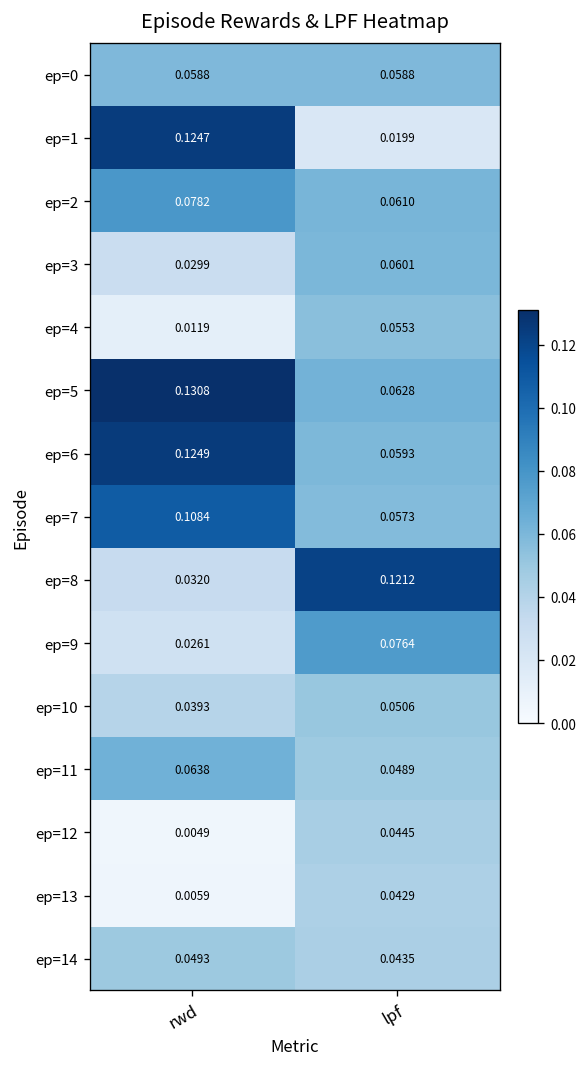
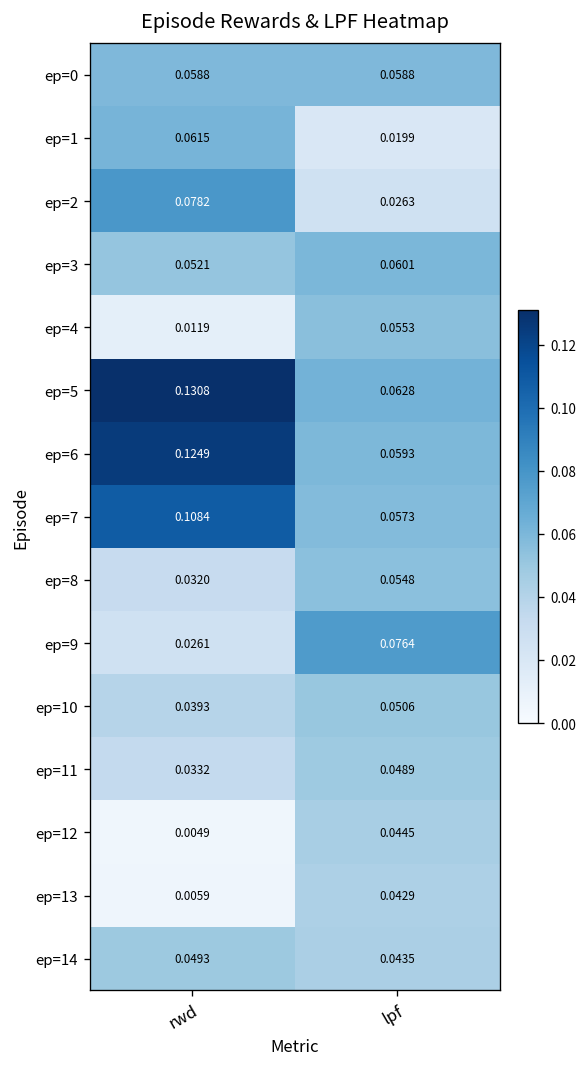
ep=1, rwd: 0.1247 -> 0.0615
ep=2, lpf: 0.0610 -> 0.0263
ep=3, rwd: 0.0299 -> 0.0521
ep=8, lpf: 0.1212 -> 0.0548
ep=11, rwd: 0.0638 -> 0.0332
